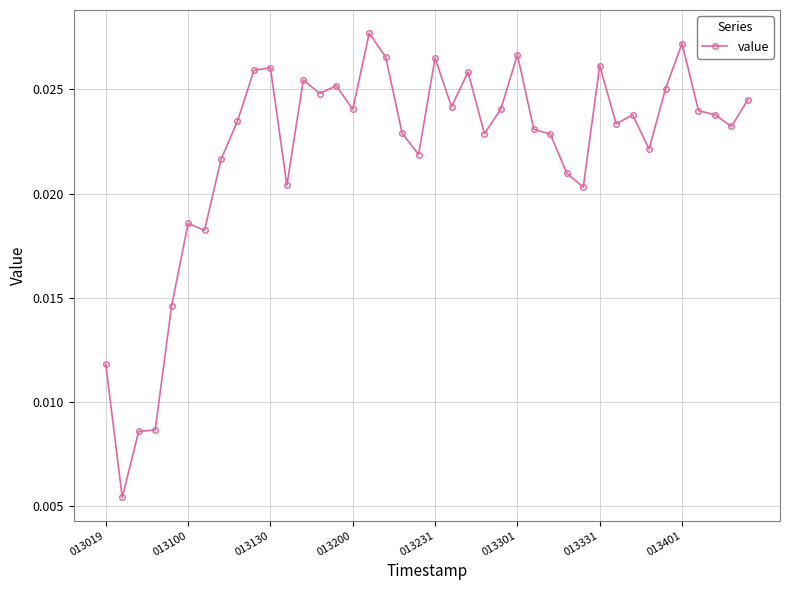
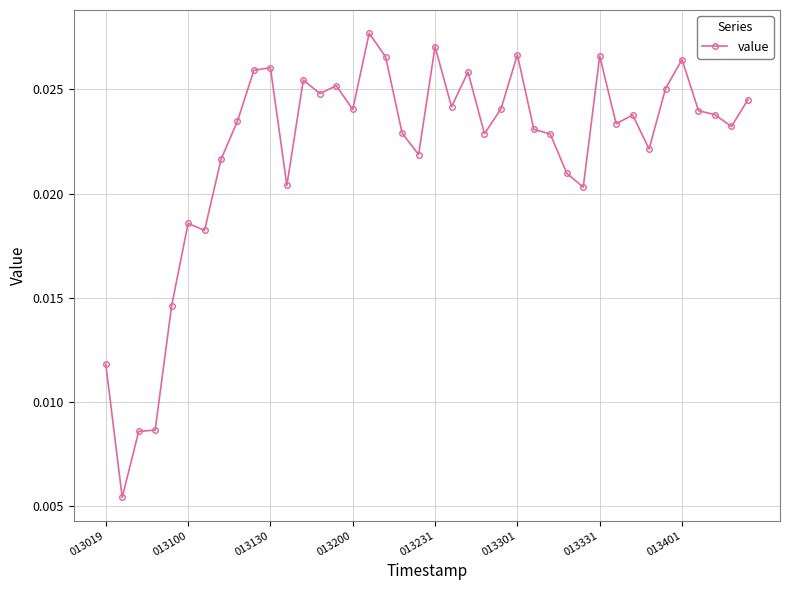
013231: 0.0265 -> 0.0271
013331: 0.0261 -> 0.0266
013401: 0.0272 -> 0.0264
